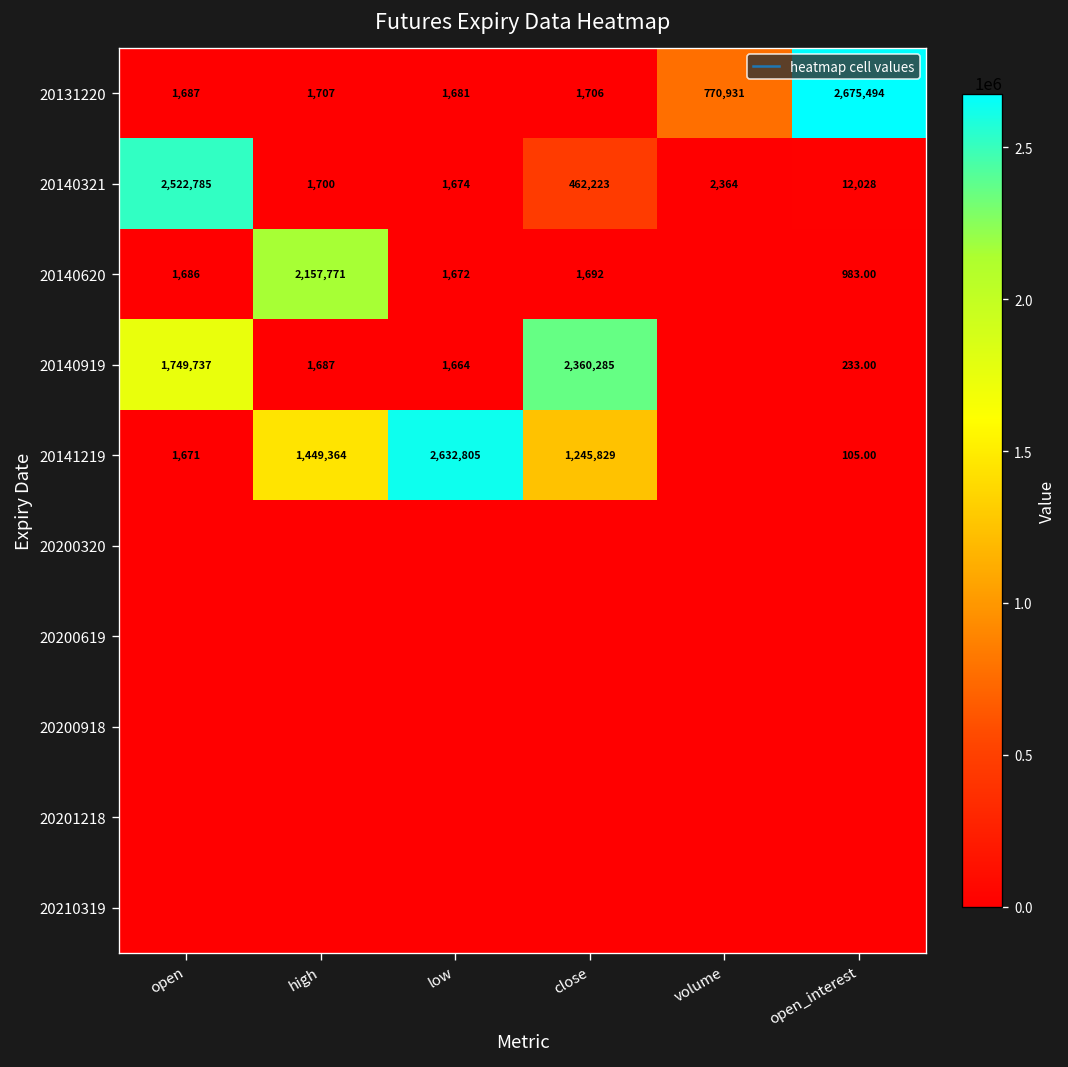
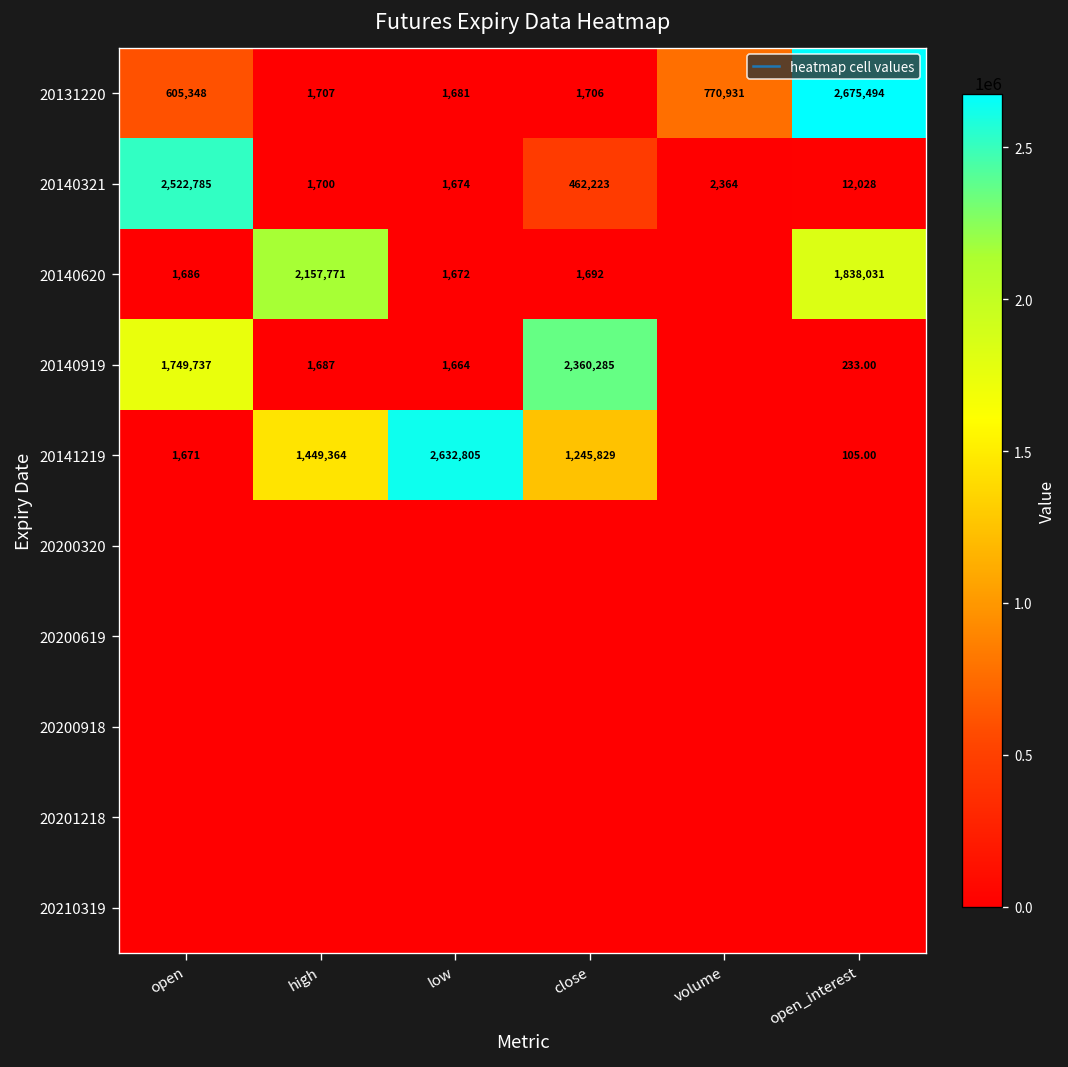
20131220, open: 1,687 -> 605,348
20140620, open_interest: 983.00 -> 1,838,031
